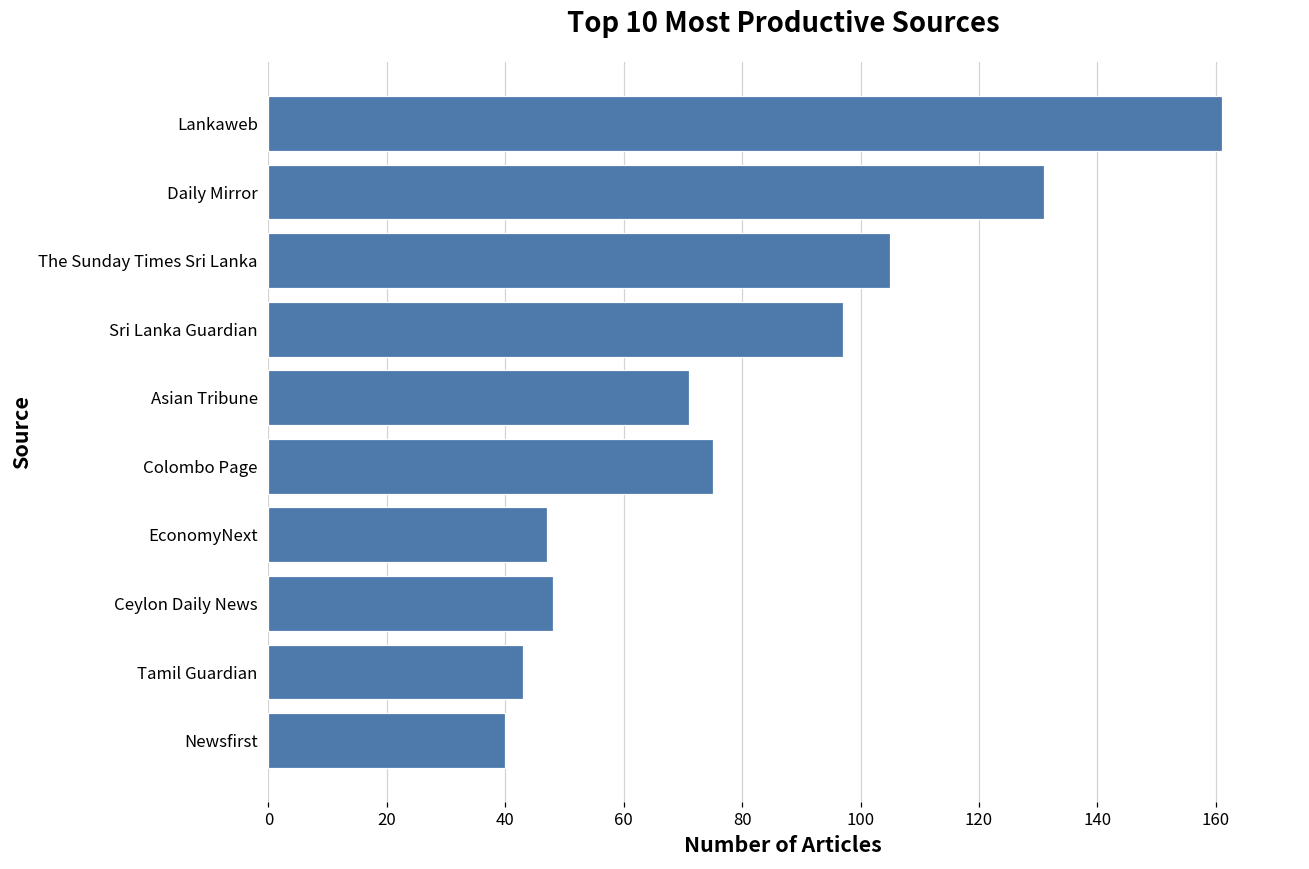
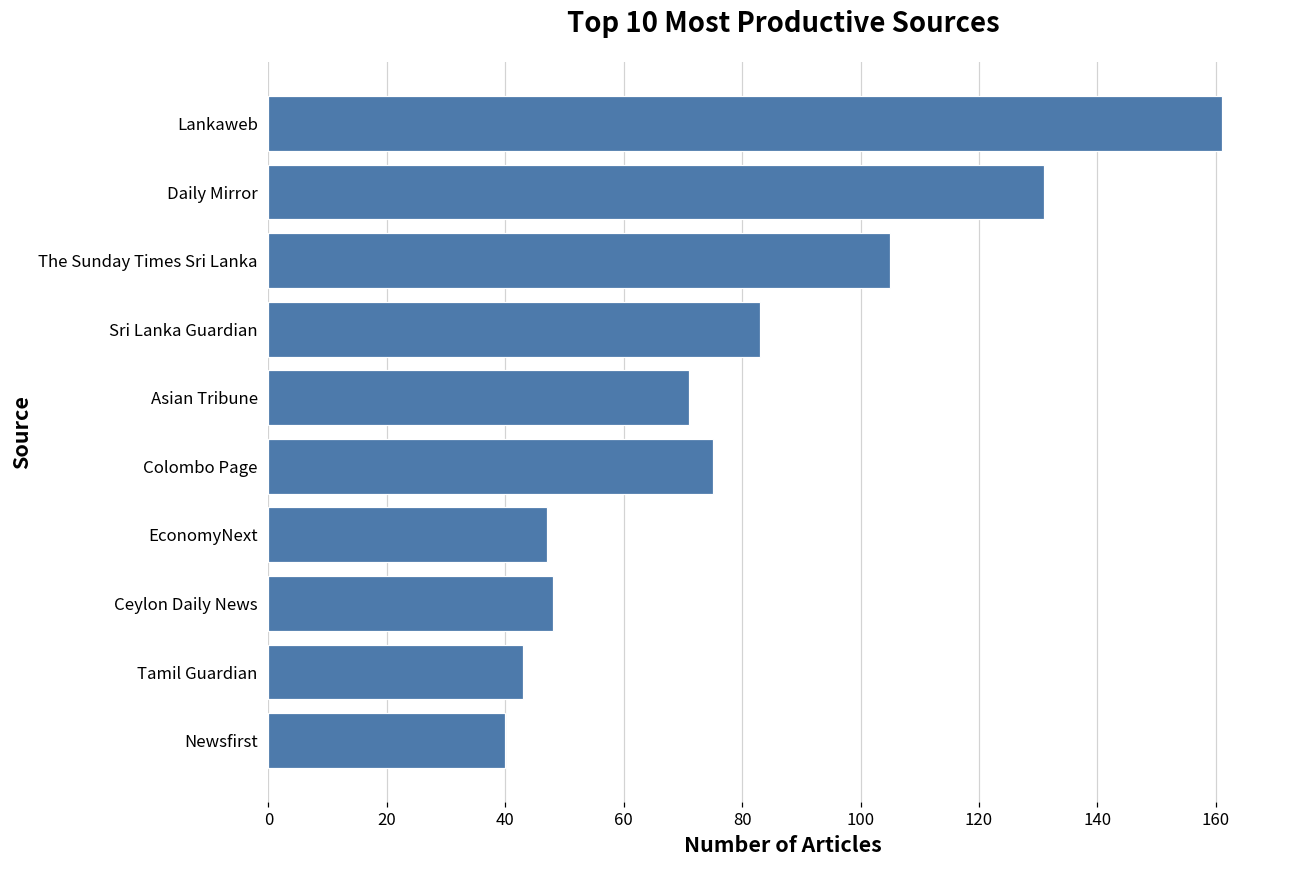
Sri Lanka Guardian: 97 -> 83
